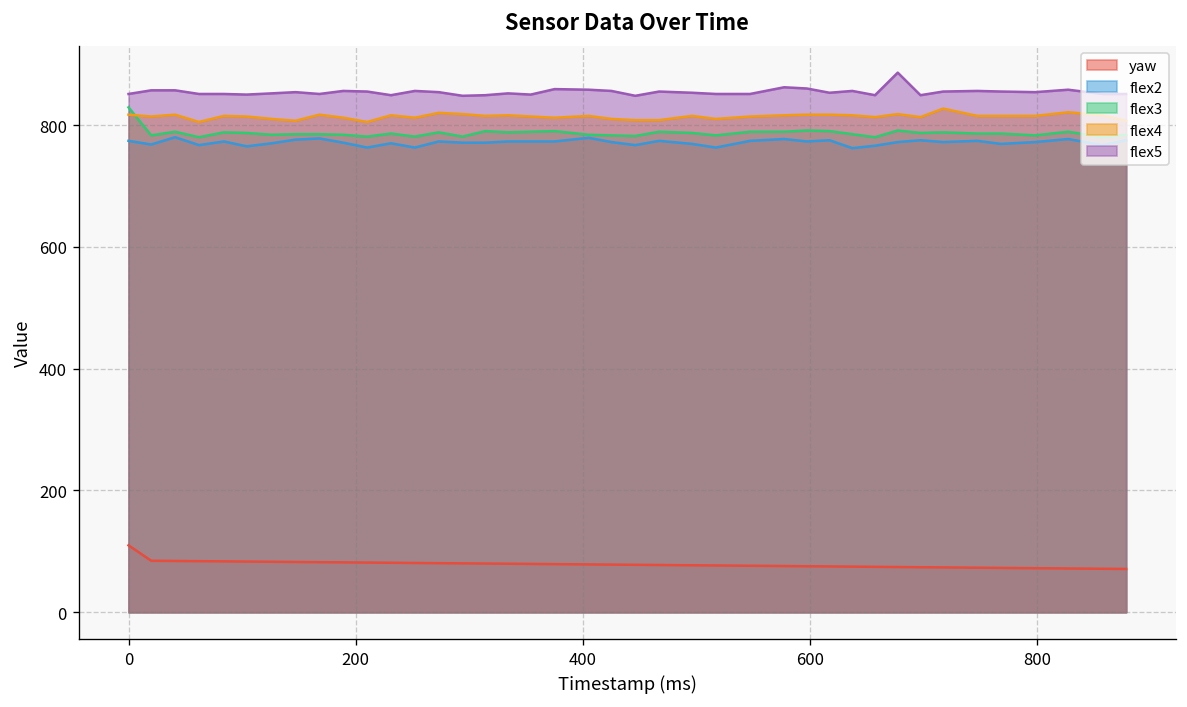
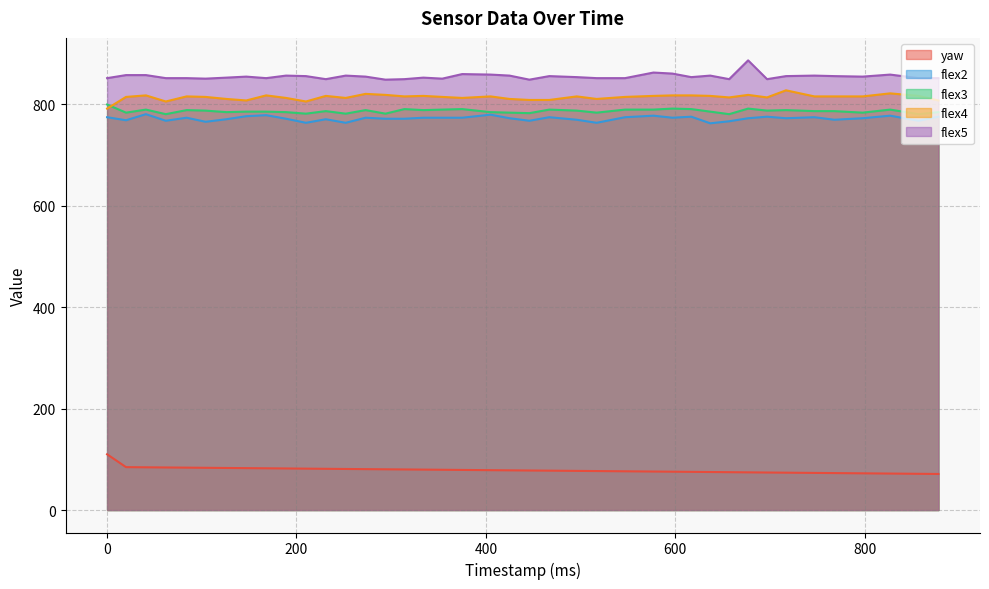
flex3, 0: 830 -> 800
flex4, 0: 820 -> 790
